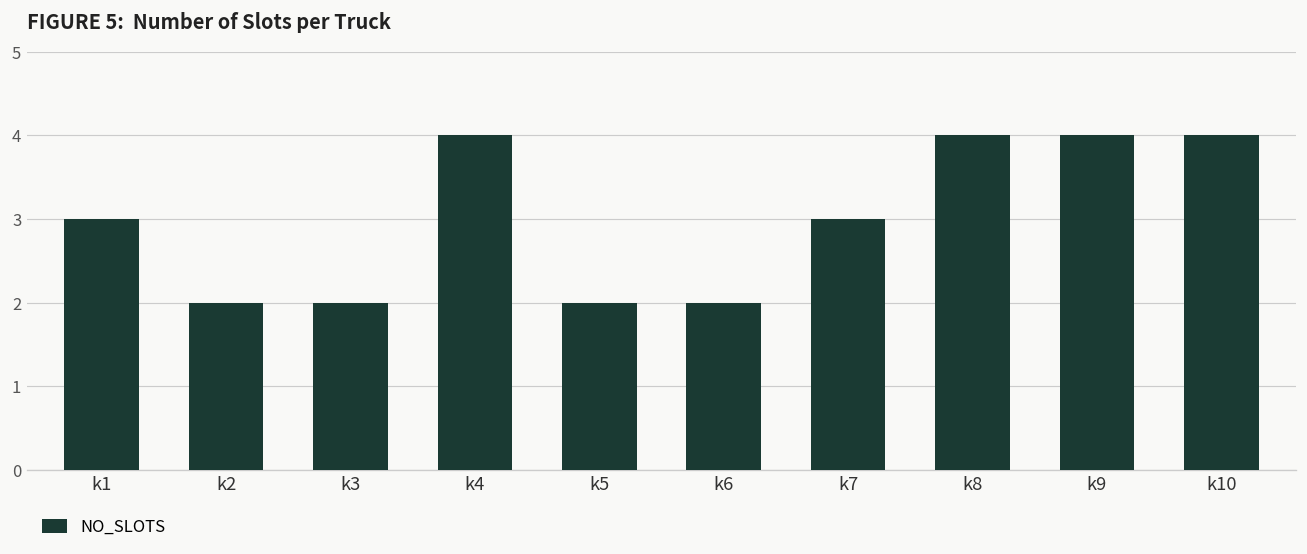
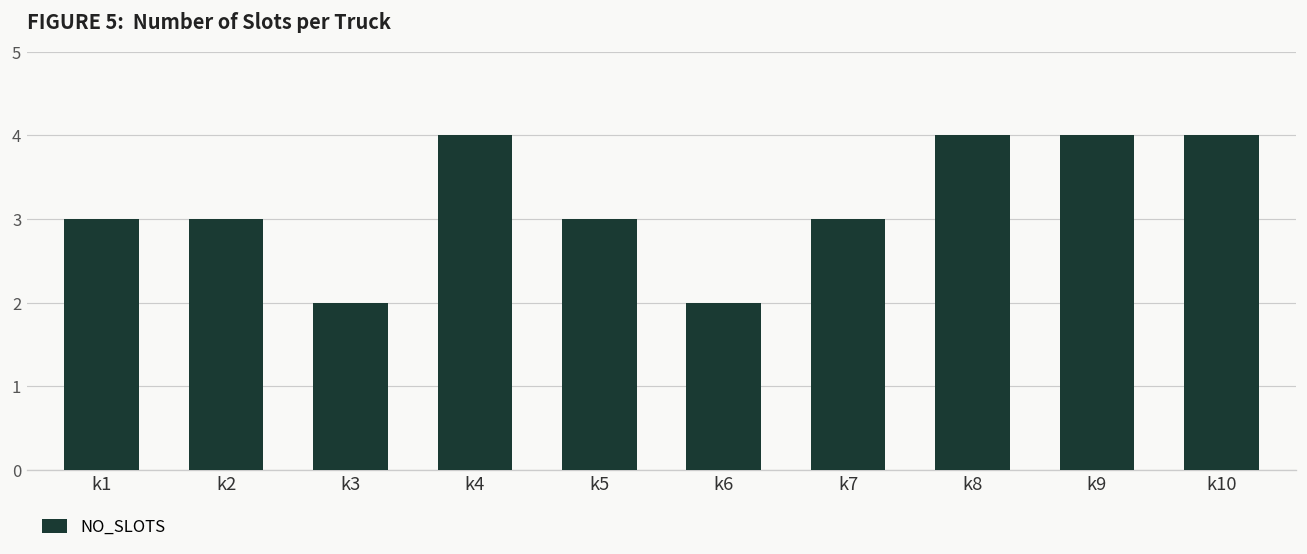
k2: 2 -> 3
k5: 2 -> 3
